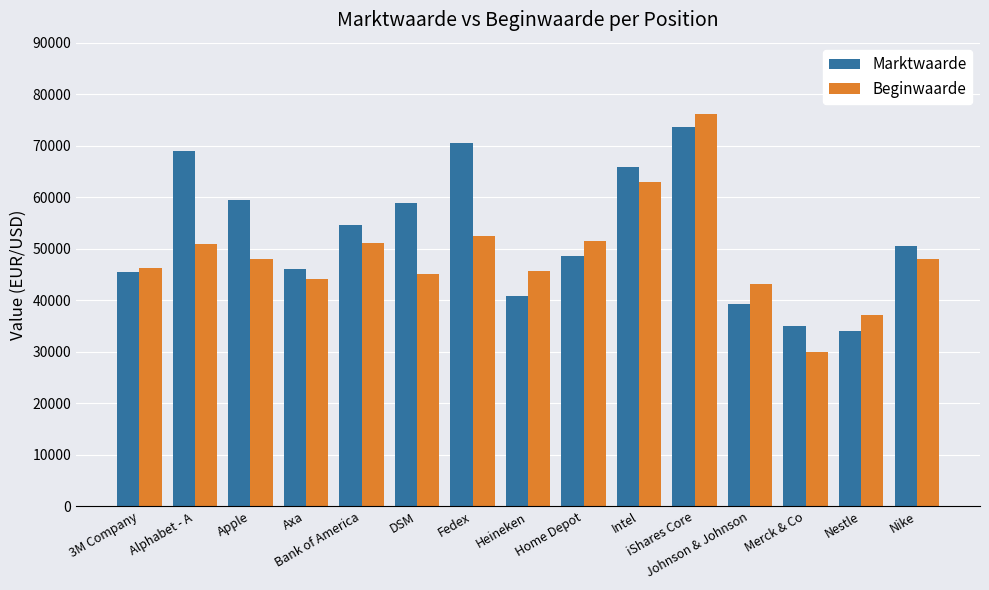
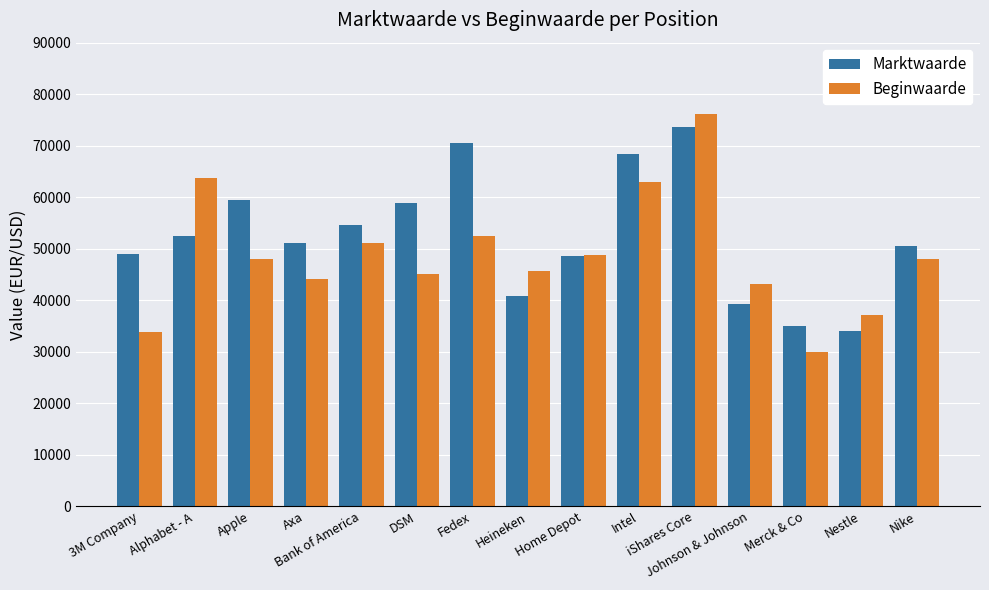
Marktwaarde, 3M Company: 46000 -> 49000
Beginwaarde, 3M Company: 46000 -> 34000
Marktwaarde, Alphabet - A: 69000 -> 52000
Beginwaarde, Alphabet - A: 51000 -> 64000
Marktwaarde, Axa: 46000 -> 51000
Beginwaarde, Home Depot: 52000 -> 49000
Marktwaarde, Intel: 66000 -> 68000
